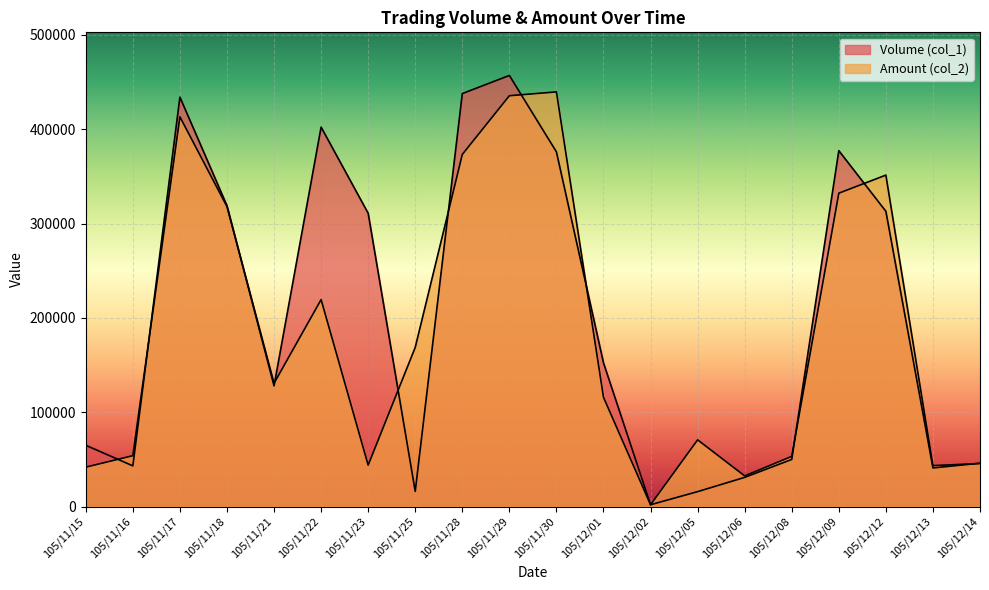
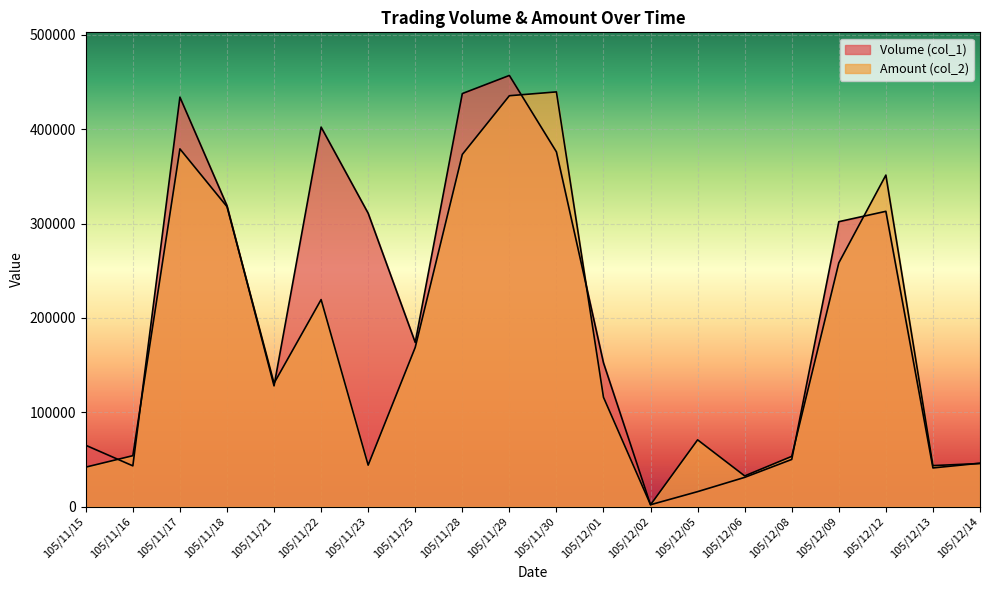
Amount (col_2), 105/11/17: 410000 -> 380000
Volume (col_1), 105/11/25: 20000 -> 170000
Volume (col_1), 105/12/09: 380000 -> 300000
Amount (col_2), 105/12/09: 330000 -> 260000
